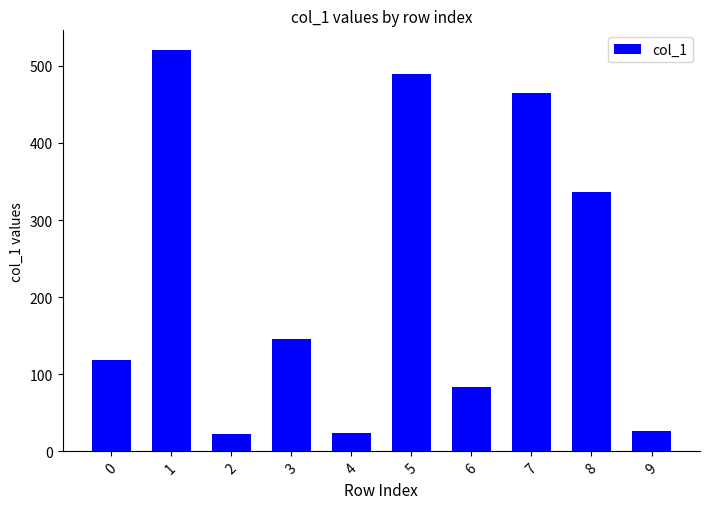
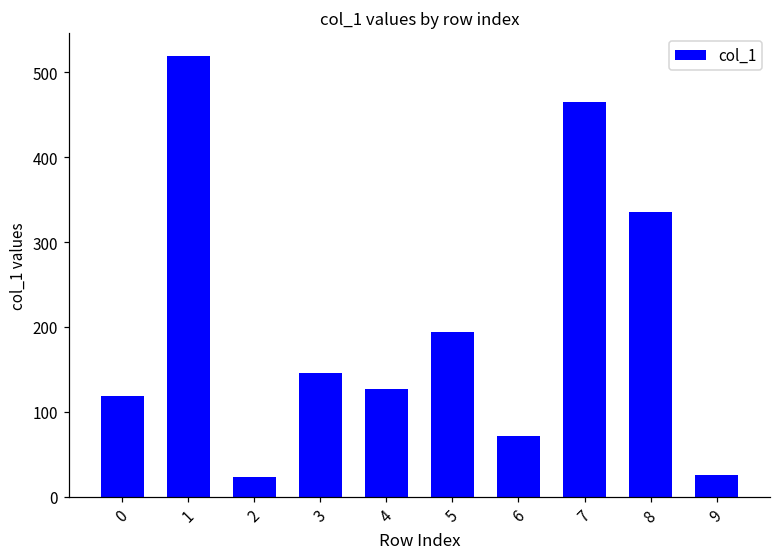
4: 20 -> 130
5: 490 -> 190
6: 80 -> 70
